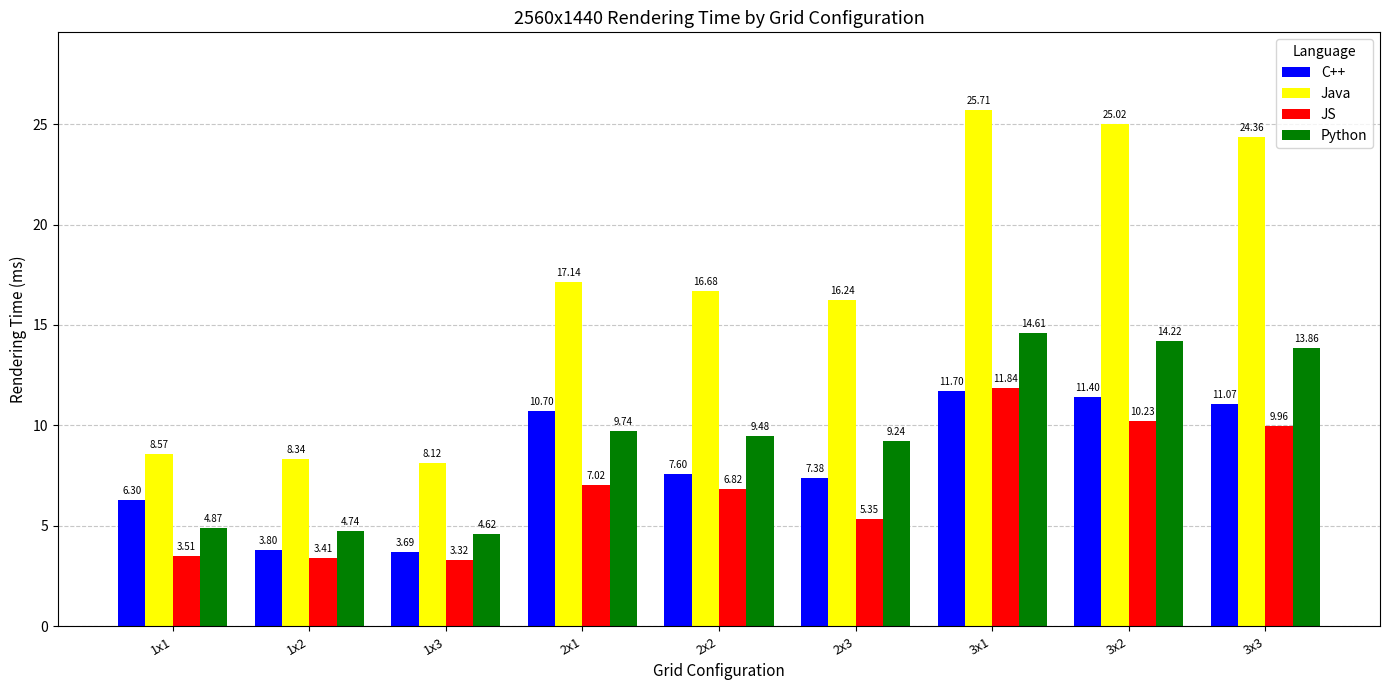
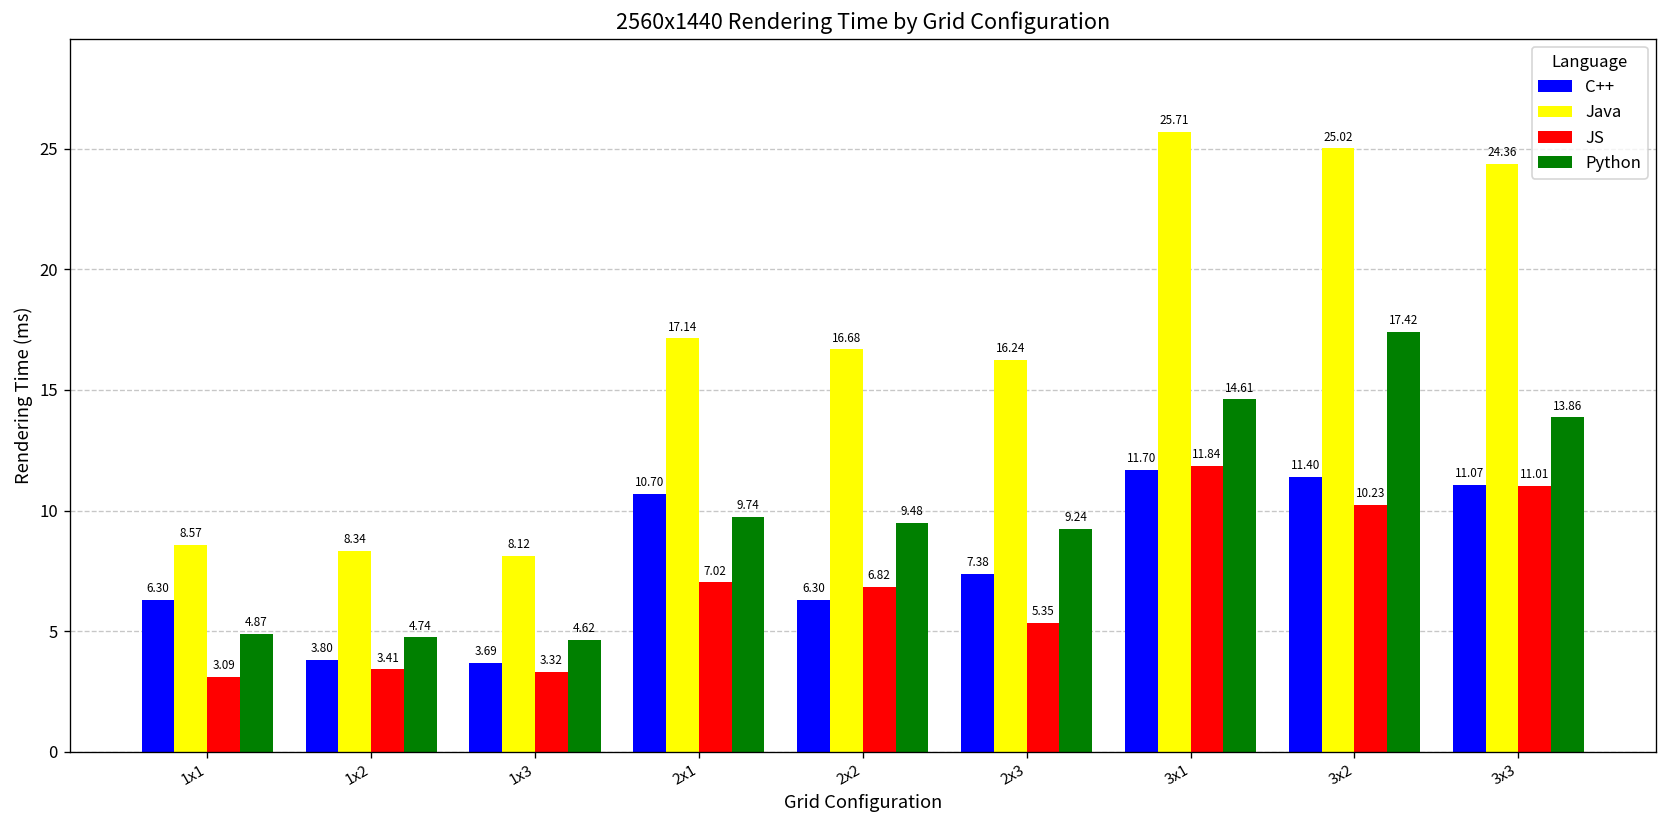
JS, 1x1: 3.51 -> 3.09
C++, 2x2: 7.60 -> 6.30
Python, 3x2: 14.22 -> 17.42
JS, 3x3: 9.96 -> 11.01
